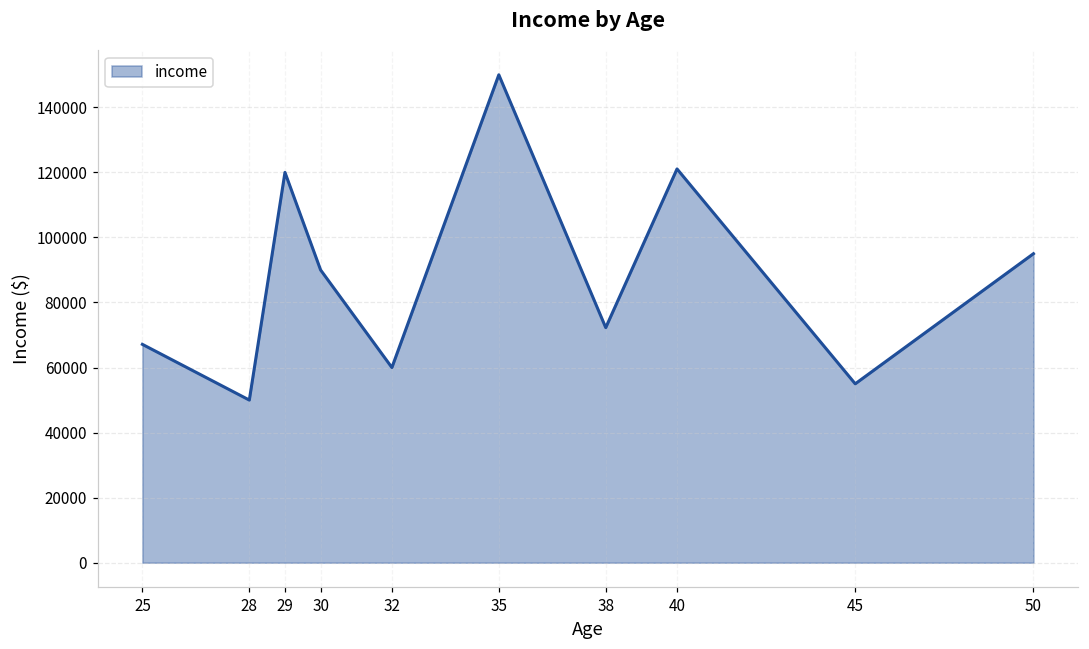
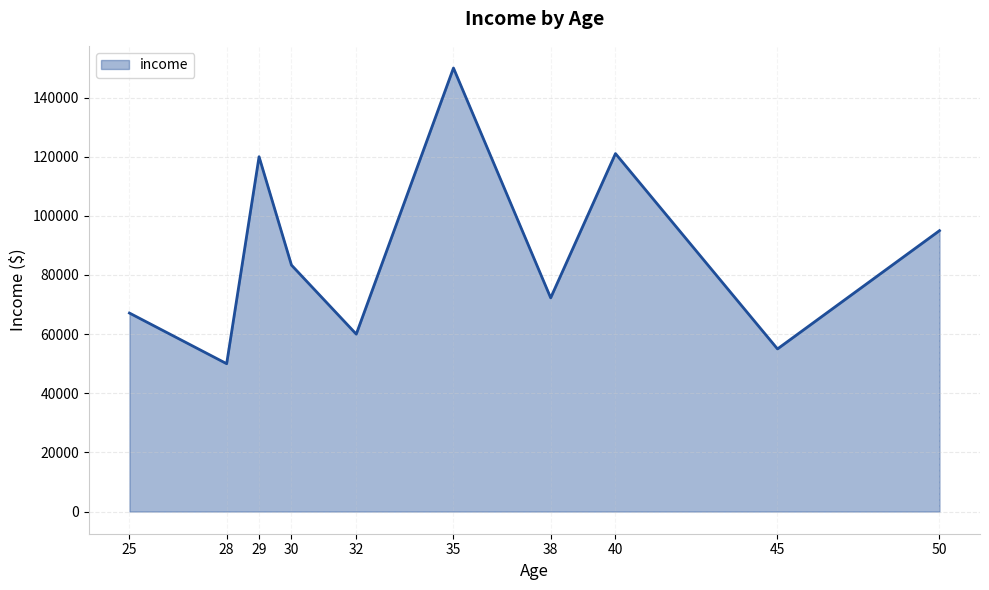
30: 90000 -> 83000
